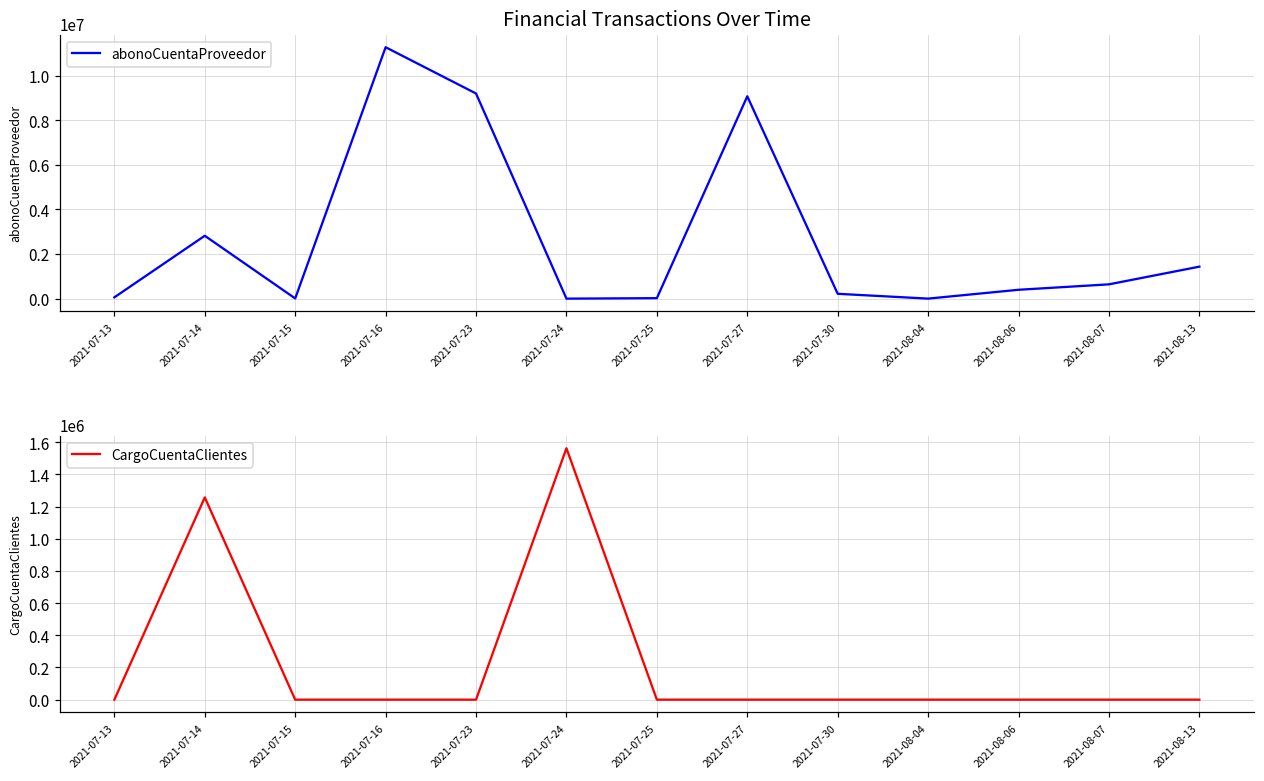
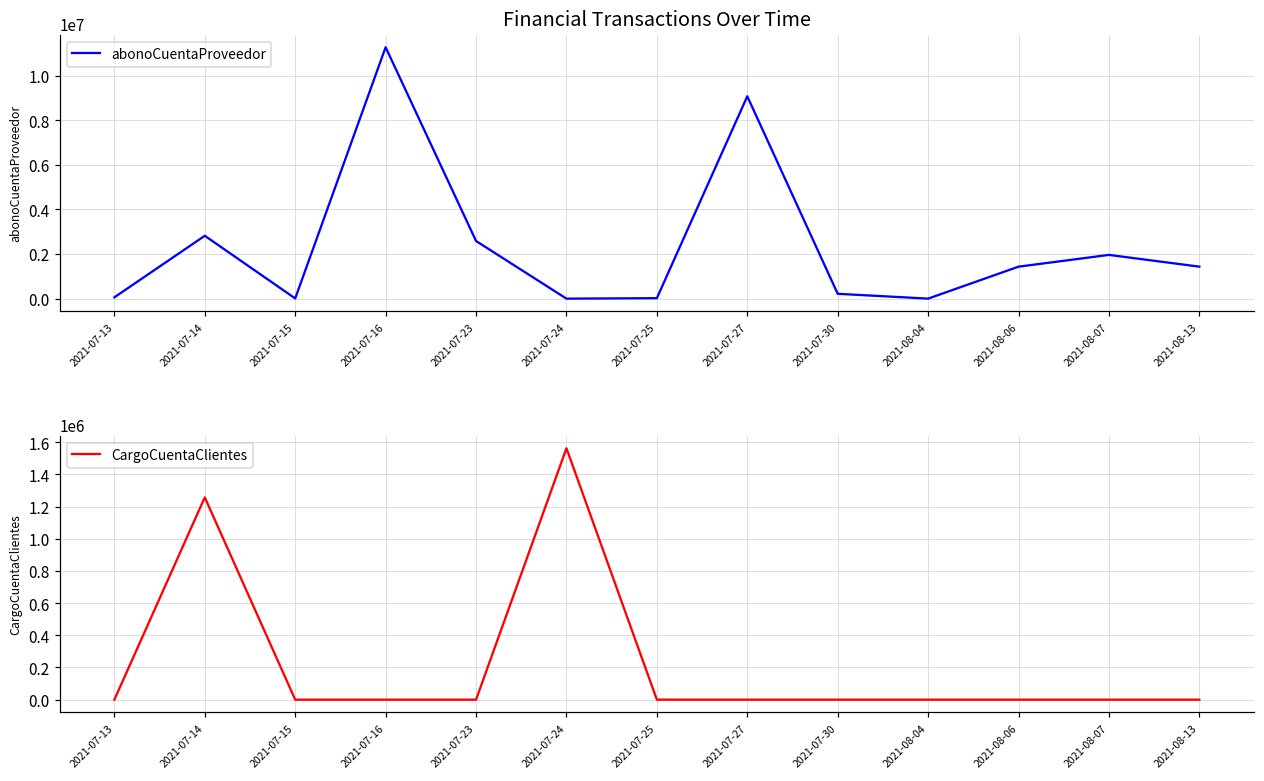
Financial Transactions Over Time, 2021-07-23: 9200000 -> 2600000
Financial Transactions Over Time, 2021-08-06: 400000 -> 1400000
Financial Transactions Over Time, 2021-08-07: 600000 -> 2000000
